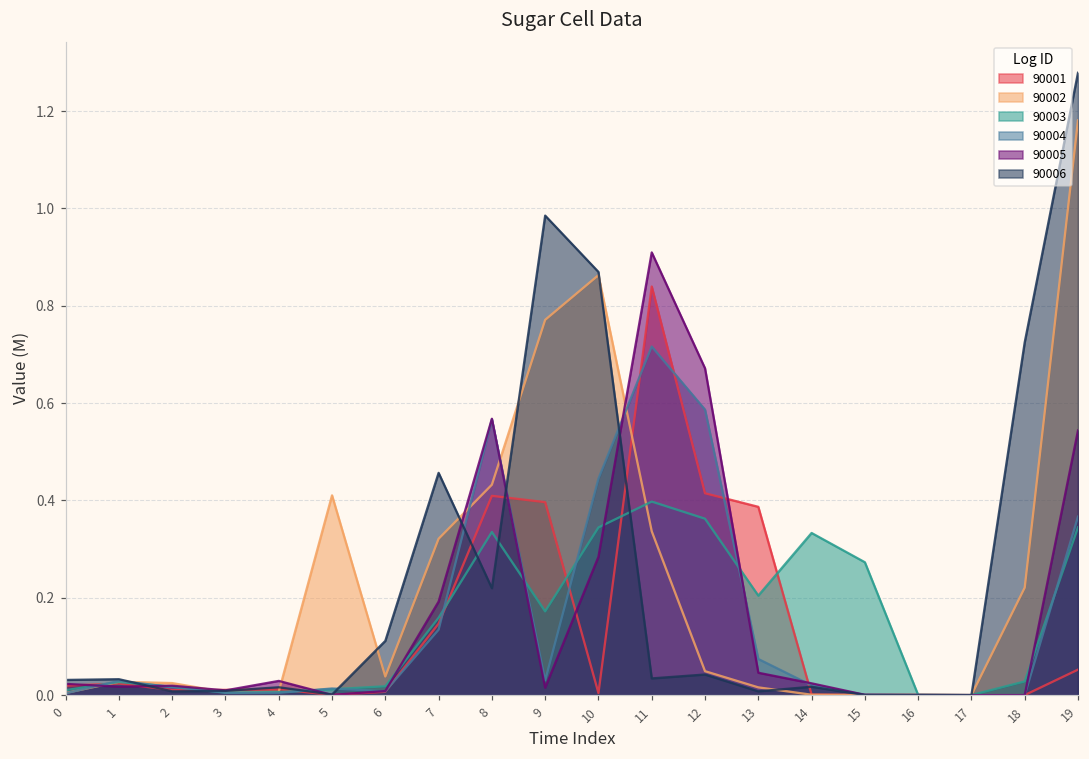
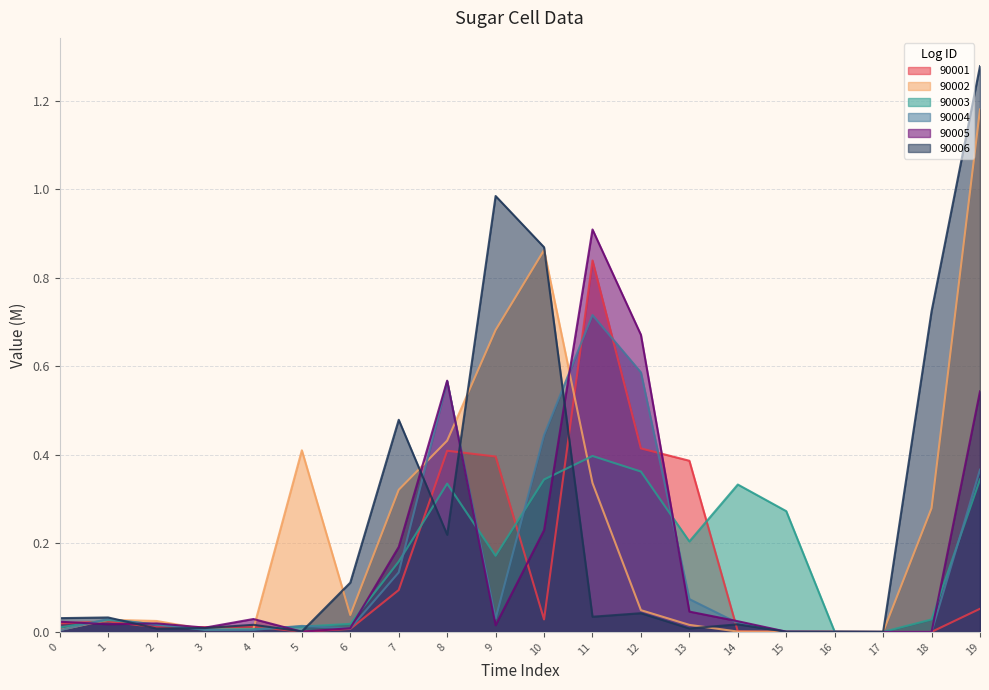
90001, 7: 0.15 -> 0.09
90006, 7: 0.46 -> 0.48
90002, 9: 0.77 -> 0.68
90001, 10: 0.00 -> 0.03
90005, 10: 0.28 -> 0.23
90002, 18: 0.22 -> 0.28
